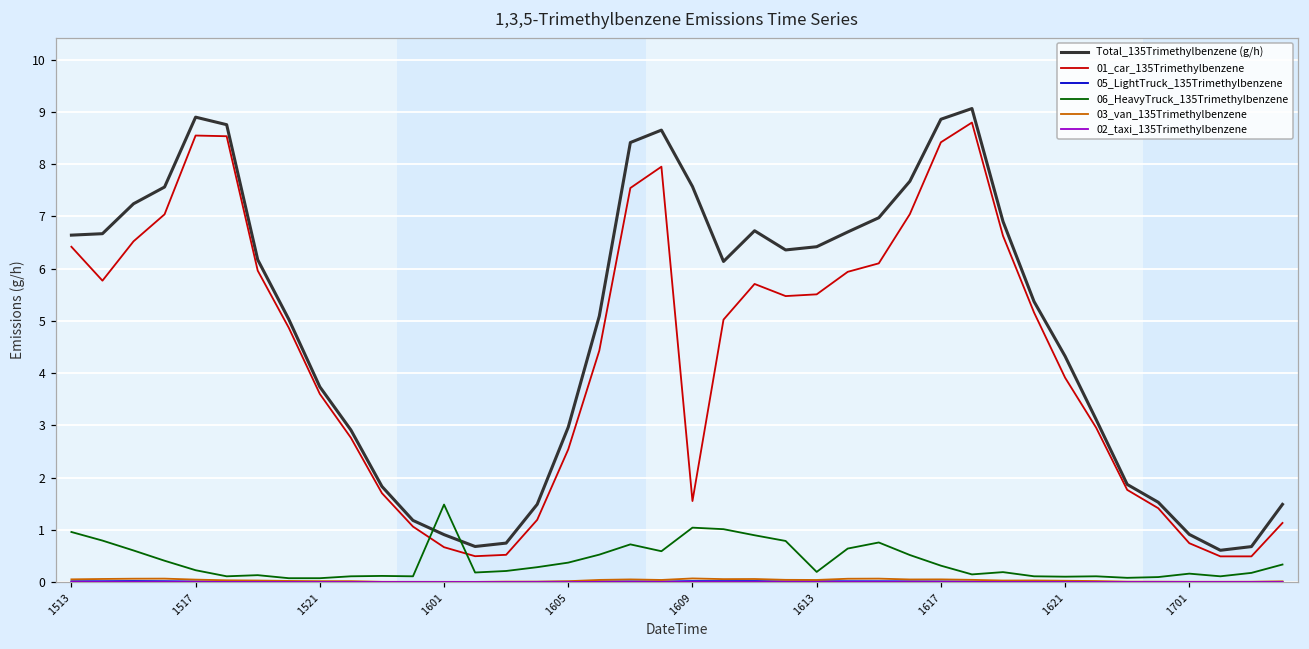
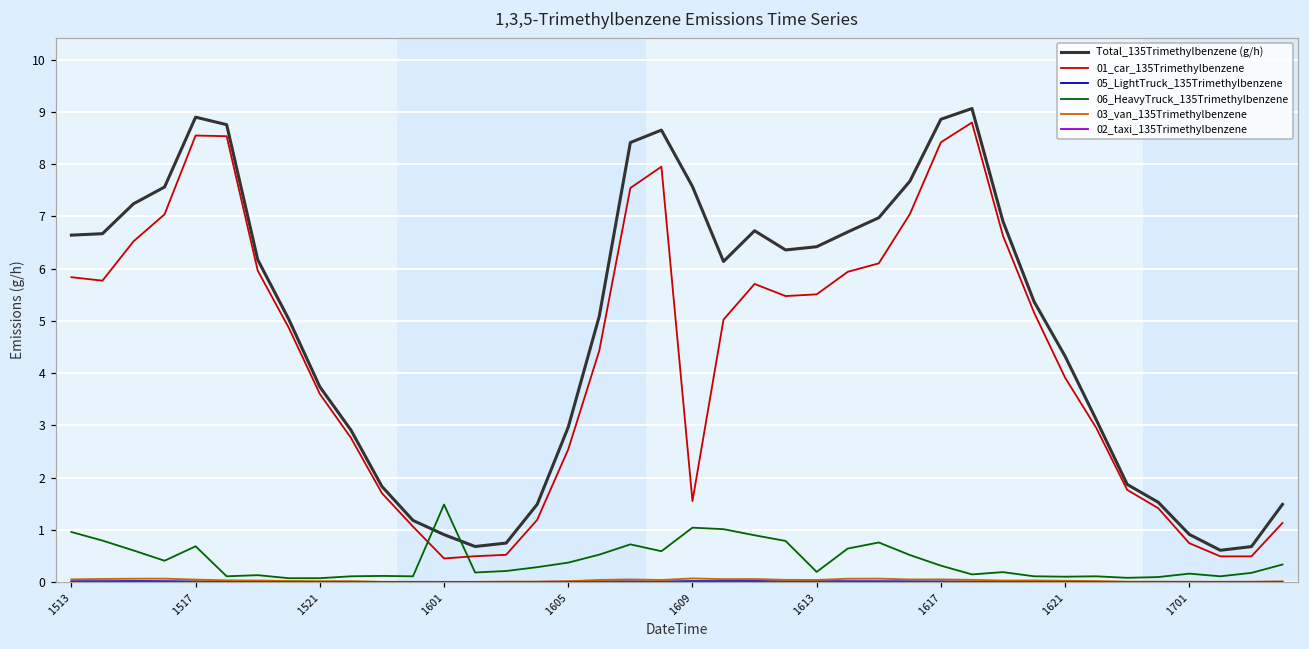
01_car_135Trimethylbenzene, 1513: 6.4 -> 5.8
06_HeavyTruck_135Trimethylbenzene, 1517: 0.2 -> 0.7
01_car_135Trimethylbenzene, 1601: 0.7 -> 0.5
